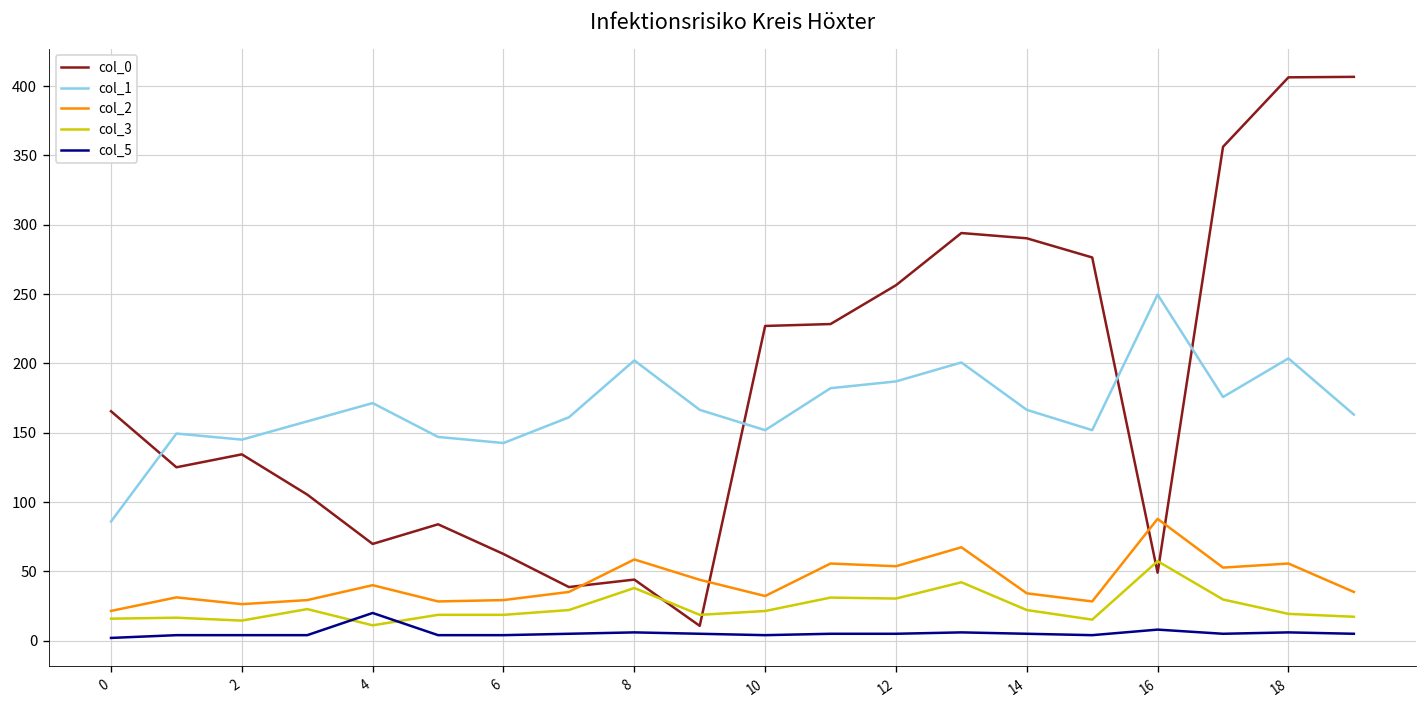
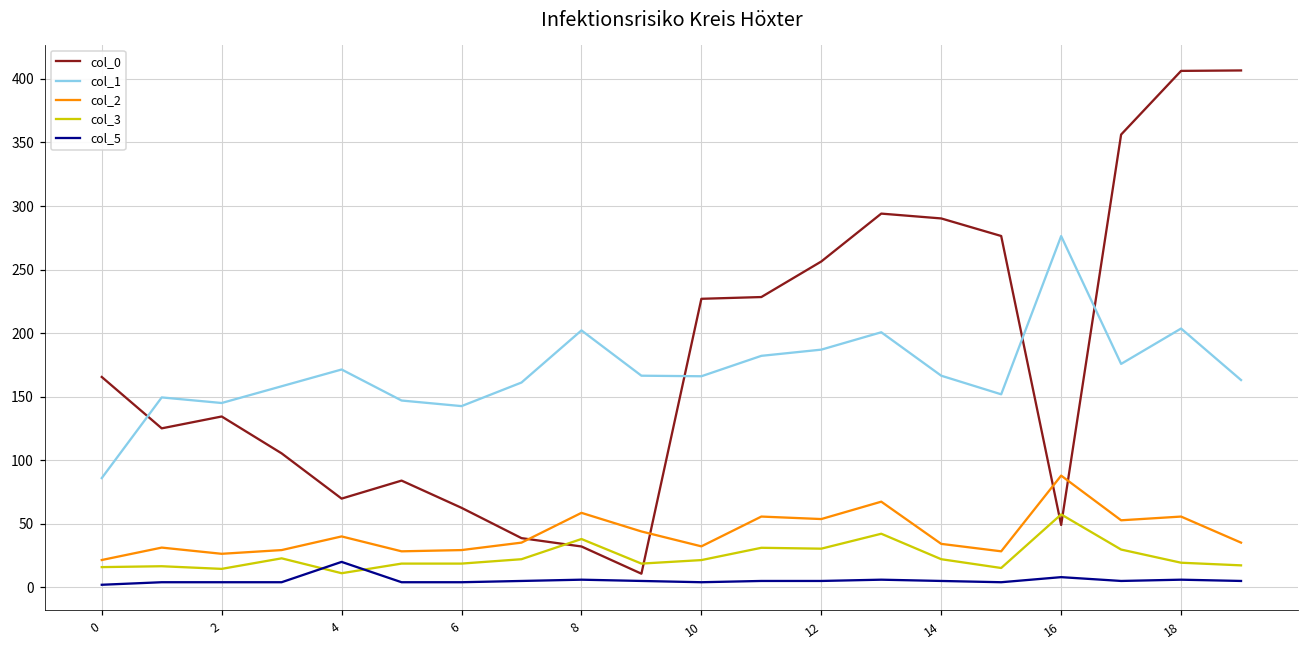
col_0, 8: 44 -> 32
col_1, 10: 152 -> 166
col_1, 16: 250 -> 276
